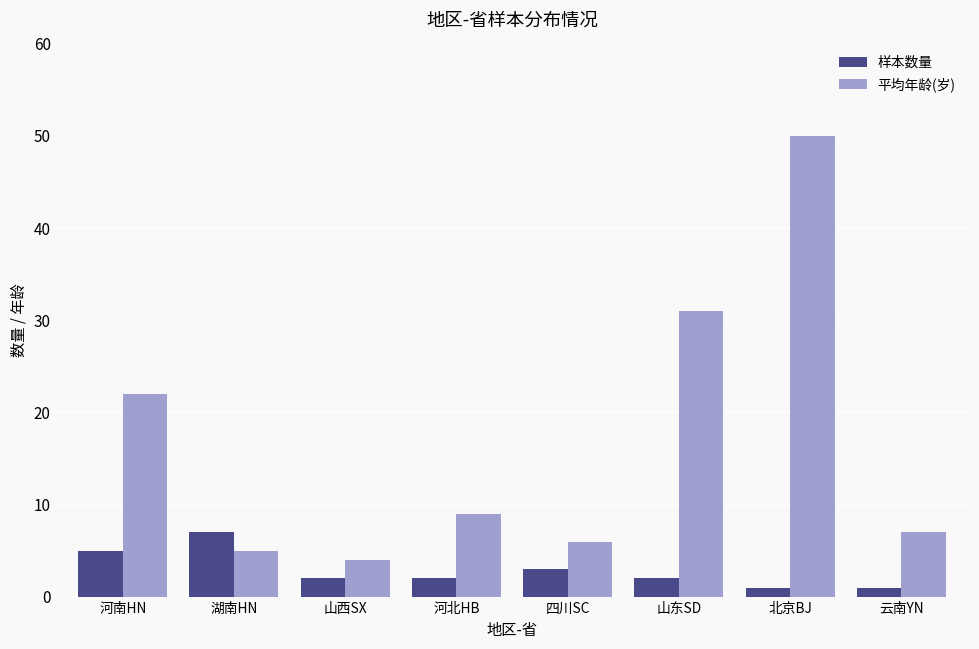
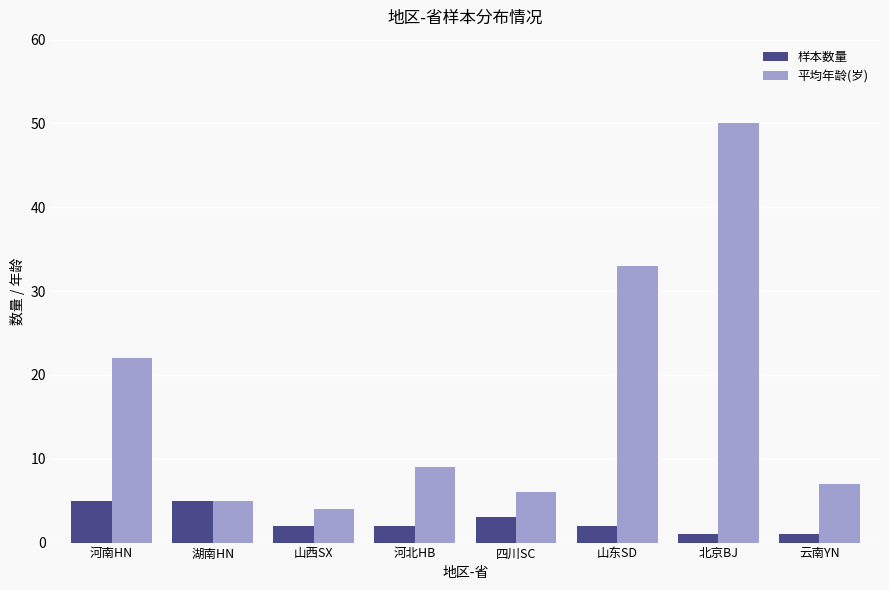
样本数量, 湖南HN: 7 -> 5
平均年龄(岁), 山东SD: 31 -> 33
